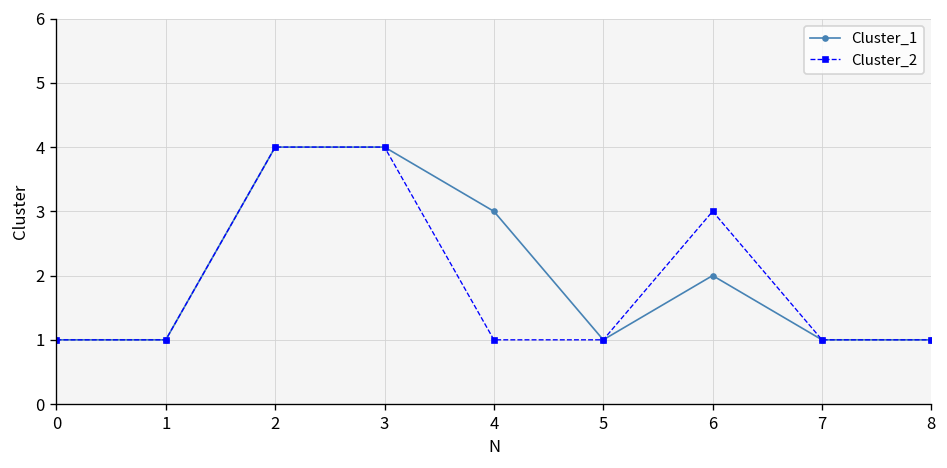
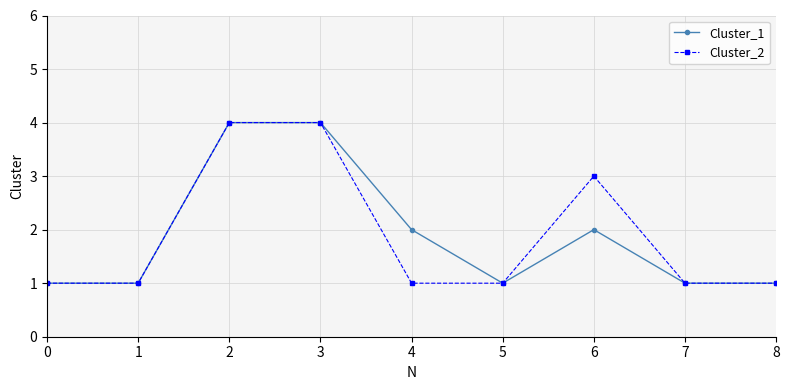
Cluster_1, 4: 3 -> 2
